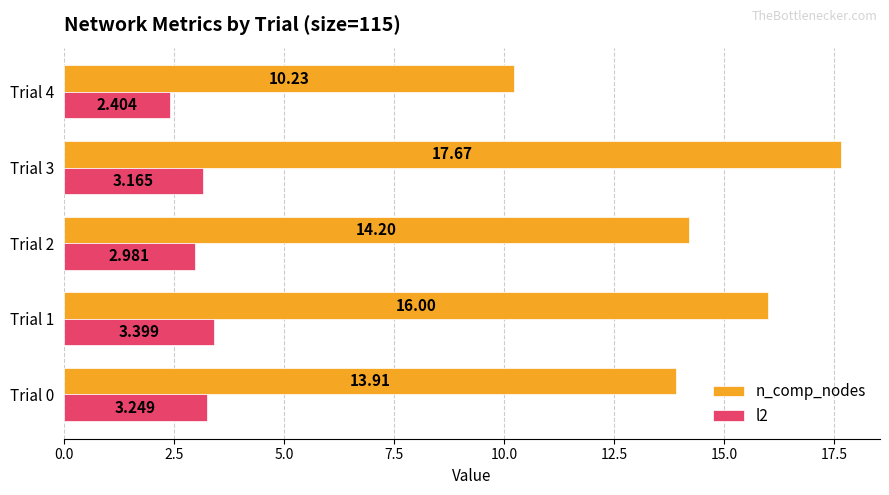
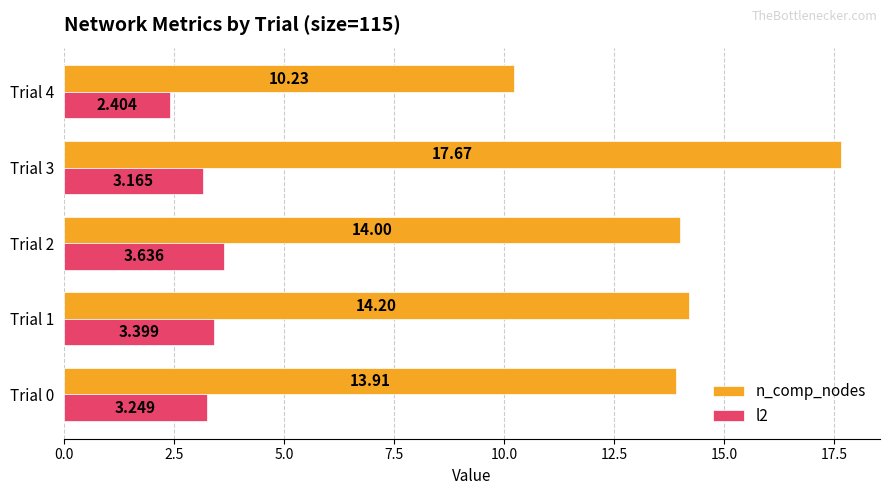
n_comp_nodes, Trial 2: 14.20 -> 14.00
l2, Trial 2: 2.981 -> 3.636
n_comp_nodes, Trial 1: 16.00 -> 14.20
